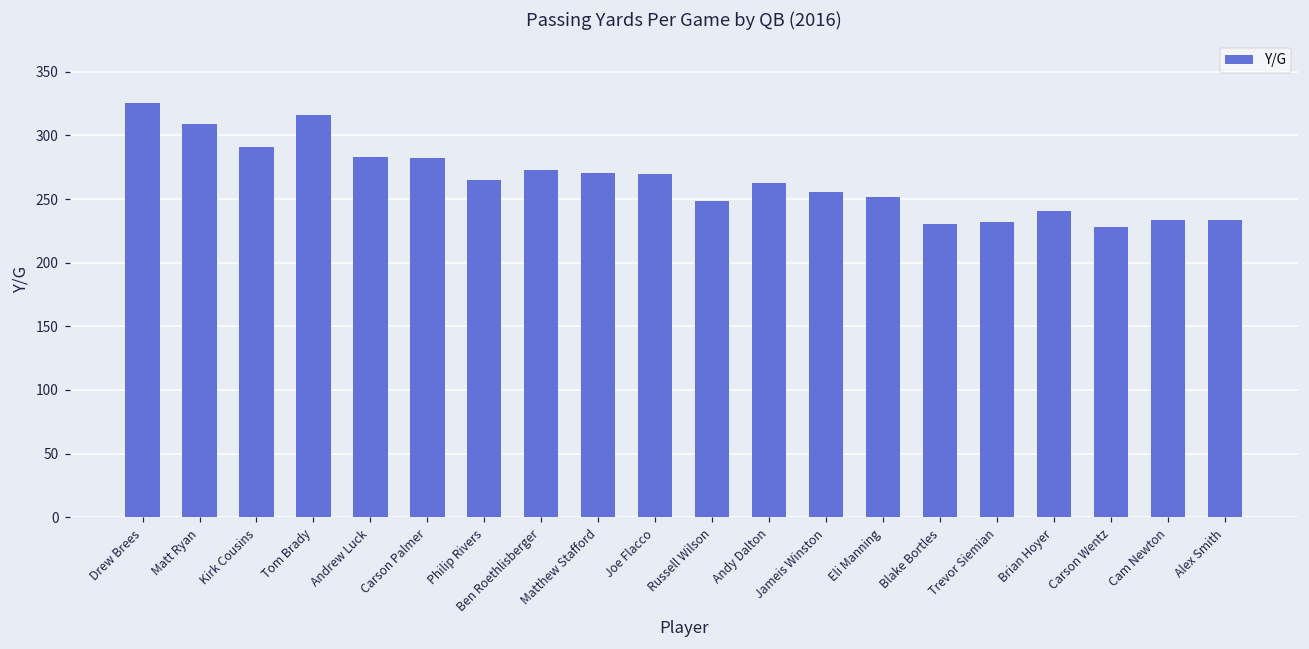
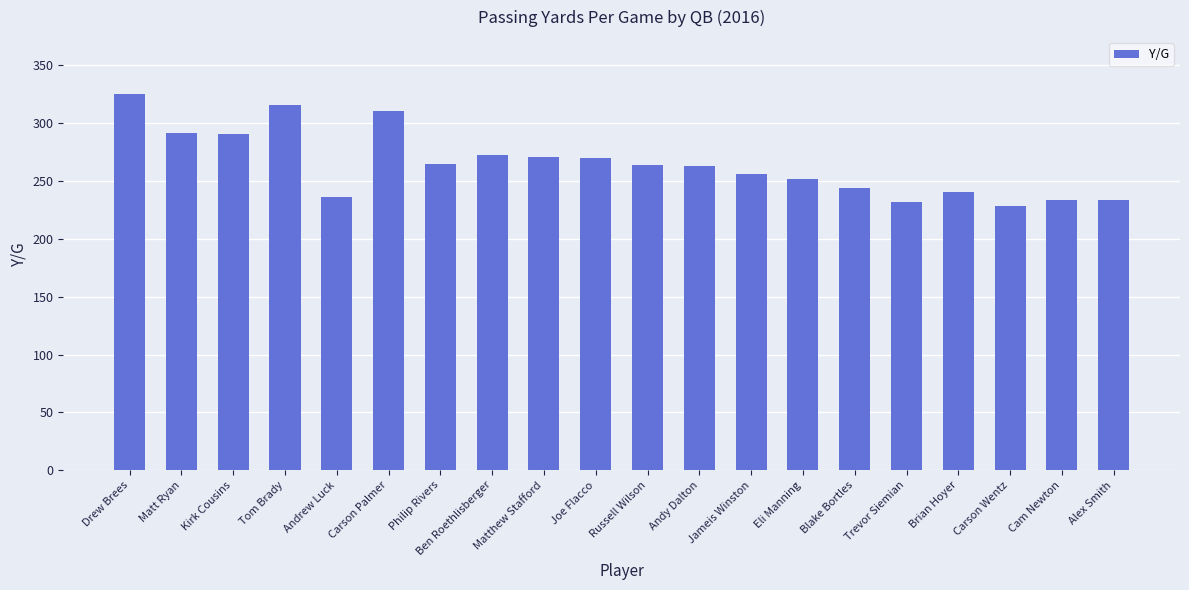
Matt Ryan: 309 -> 291
Andrew Luck: 283 -> 237
Carson Palmer: 282 -> 311
Russell Wilson: 249 -> 264
Blake Bortles: 230 -> 244
